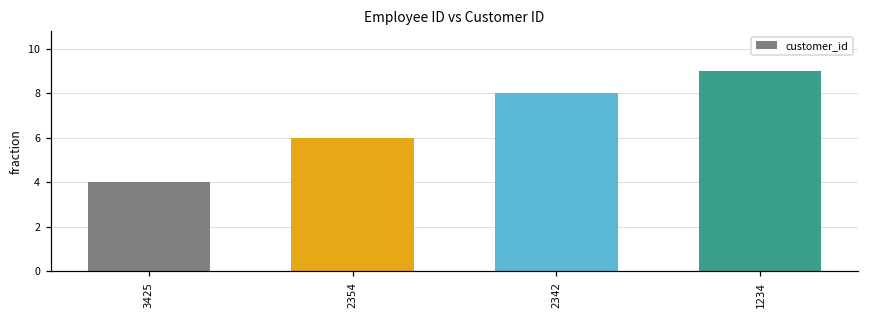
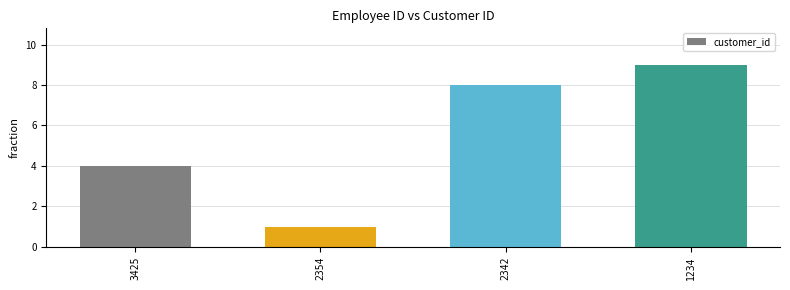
2354: 6 -> 1
